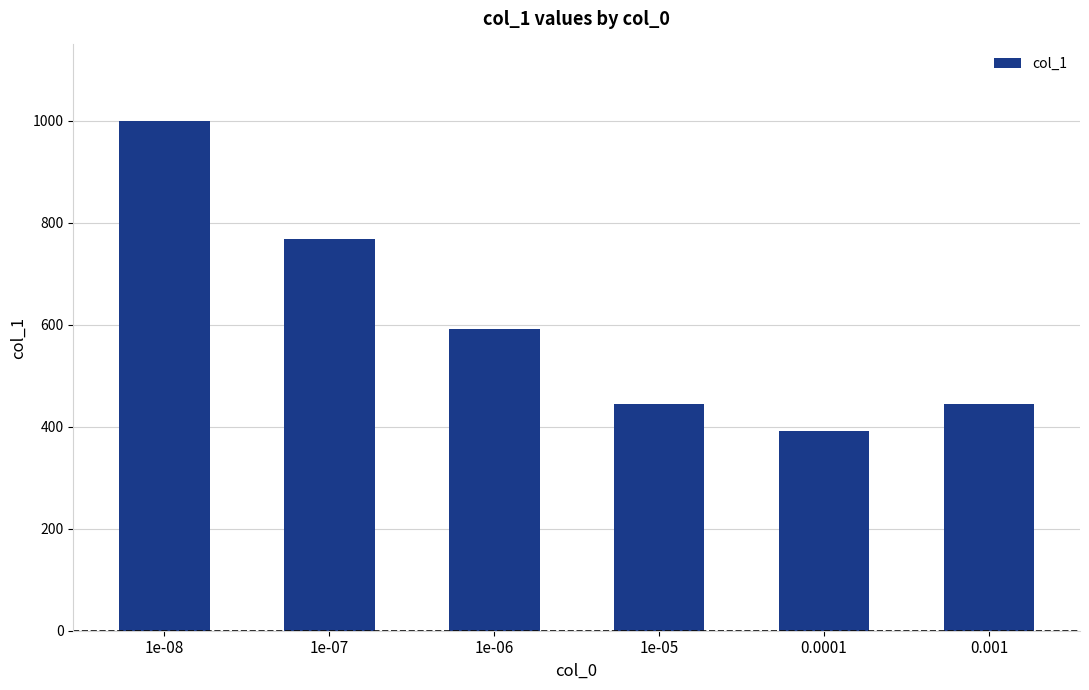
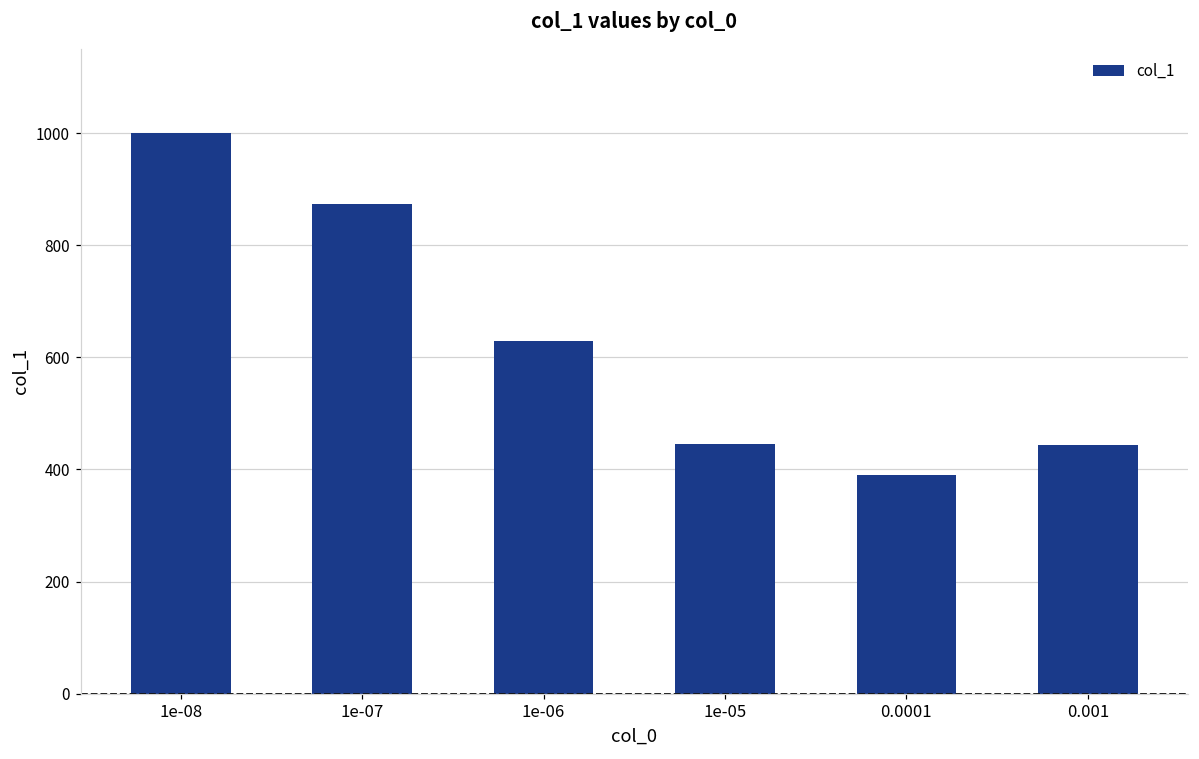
1e-07: 770 -> 870
1e-06: 590 -> 630
